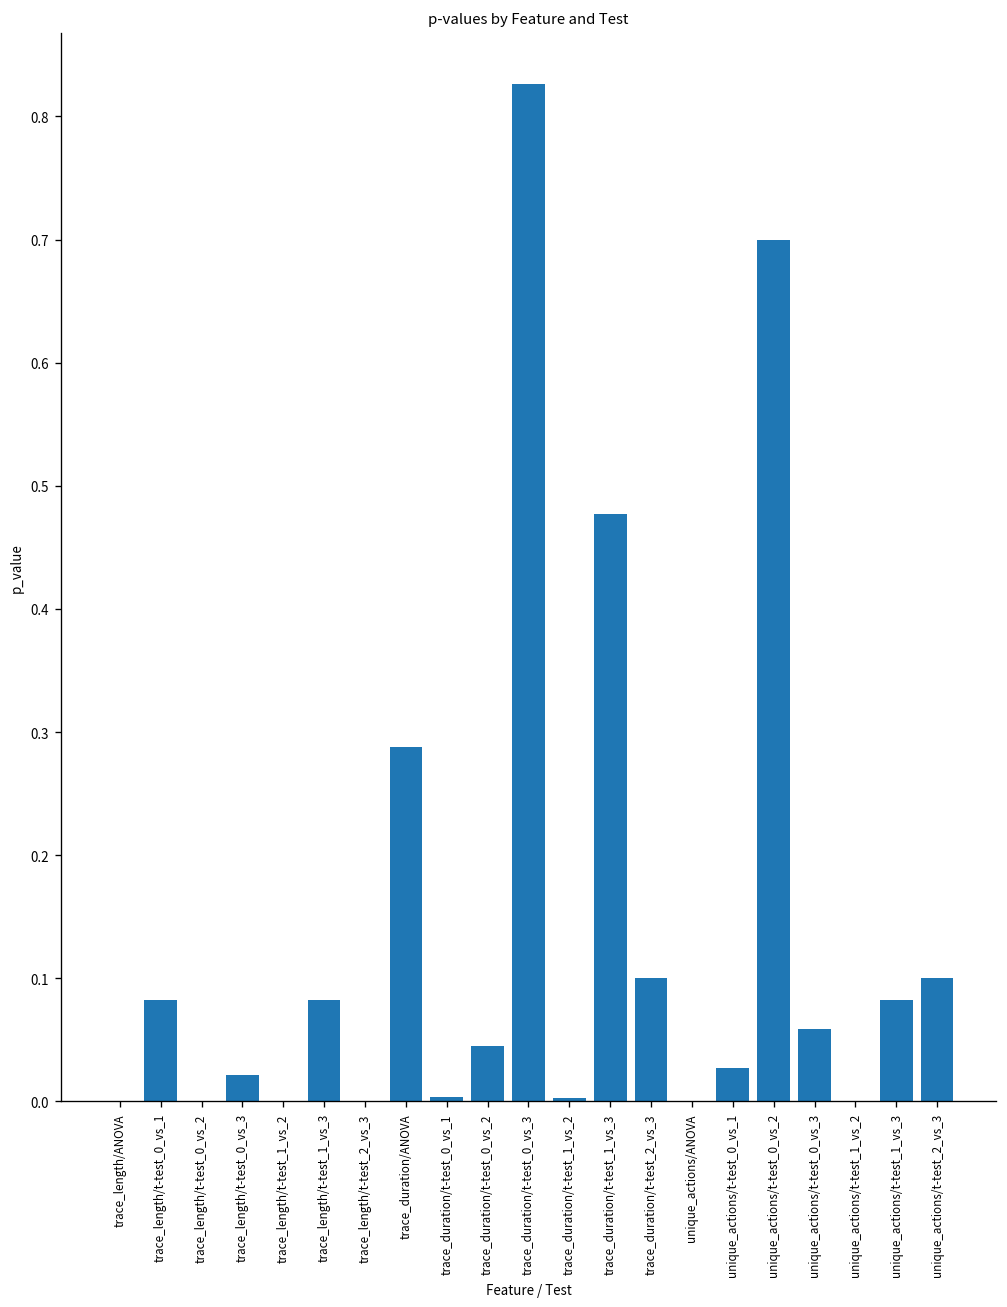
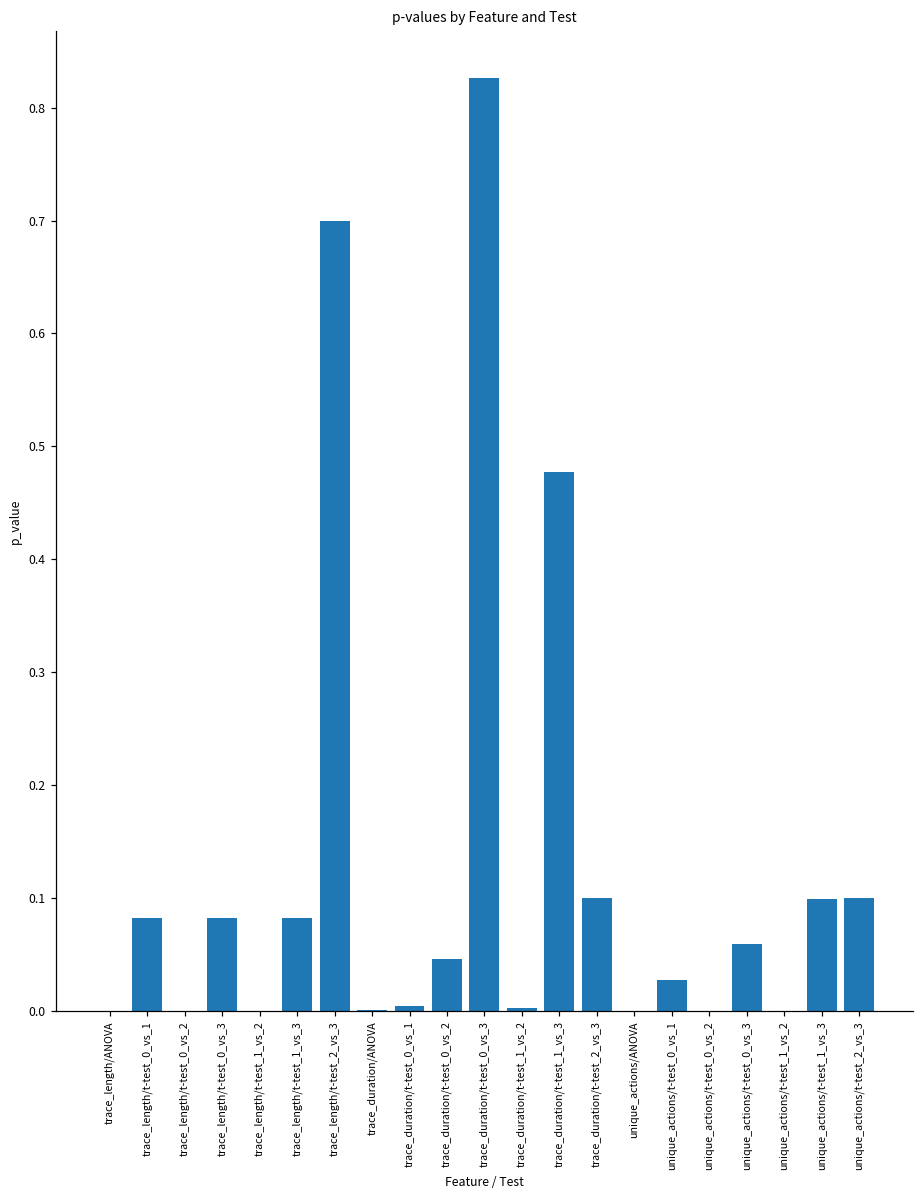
trace_length/t-test_0_vs_3: 0.022 -> 0.082
trace_length/t-test_2_vs_3: 0.0 -> 0.7
trace_duration/ANOVA: 0.288 -> 0.000
unique_actions/t-test_0_vs_2: 0.7 -> 0.0
unique_actions/t-test_1_vs_3: 0.082 -> 0.098
